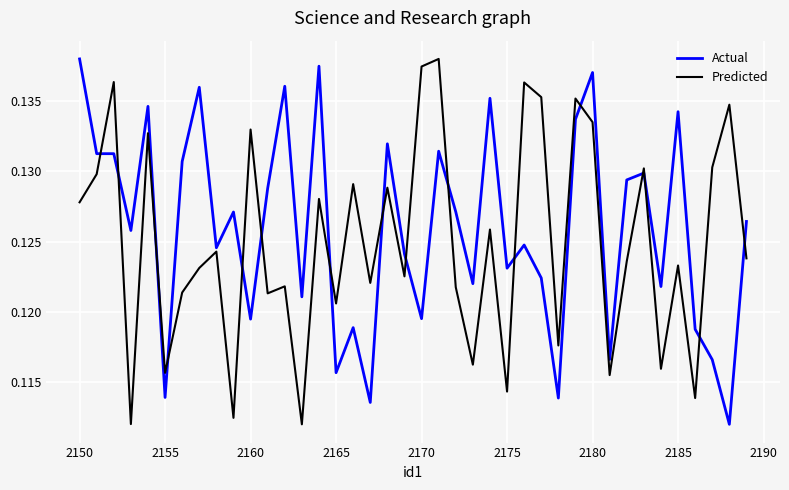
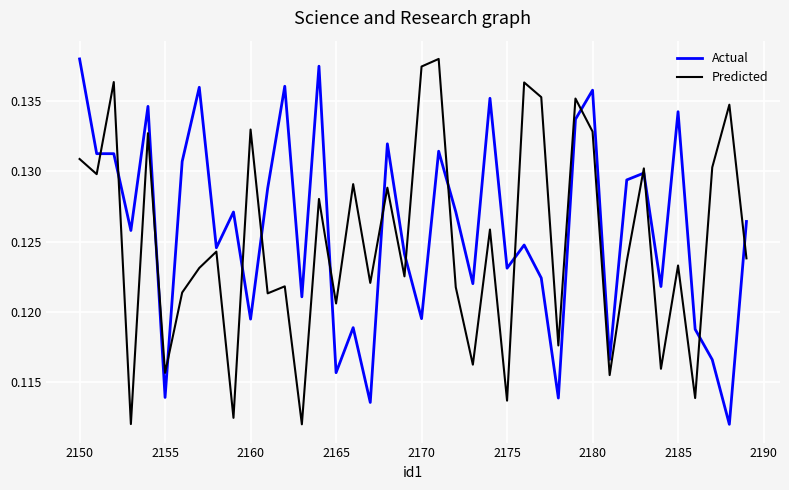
Predicted, 2150: 0.1278 -> 0.1309
Predicted, 2175: 0.1143 -> 0.1137
Actual, 2180: 0.1370 -> 0.1358
Predicted, 2180: 0.1335 -> 0.1328
